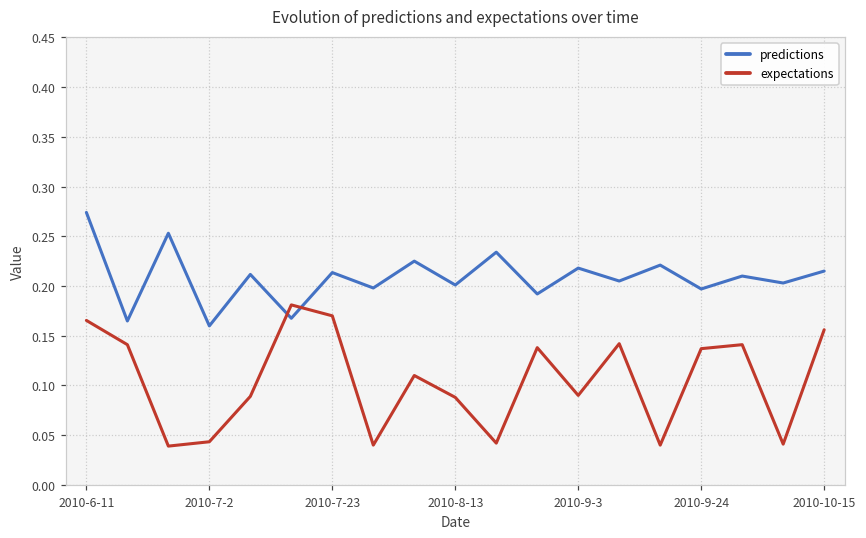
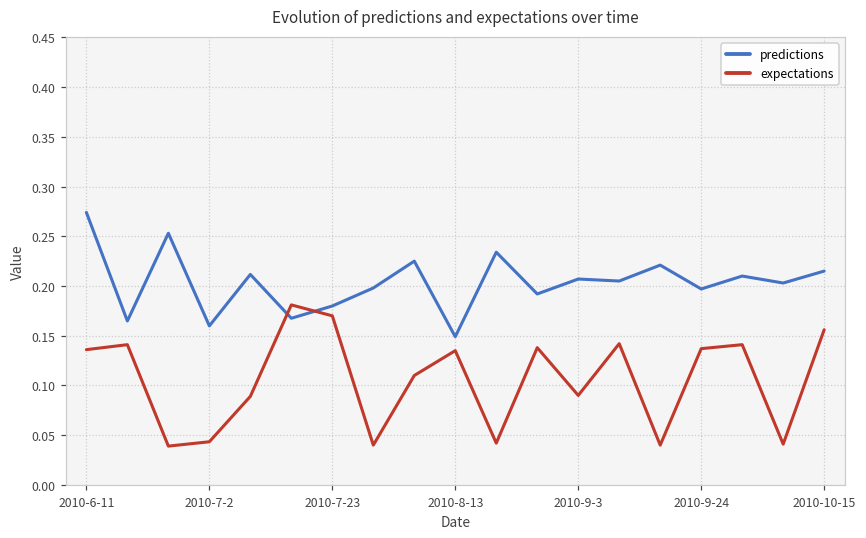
expectations, 2010-6-11: 0.17 -> 0.14
predictions, 2010-7-23: 0.21 -> 0.18
predictions, 2010-8-13: 0.20 -> 0.15
expectations, 2010-8-13: 0.09 -> 0.14
predictions, 2010-9-3: 0.22 -> 0.21
